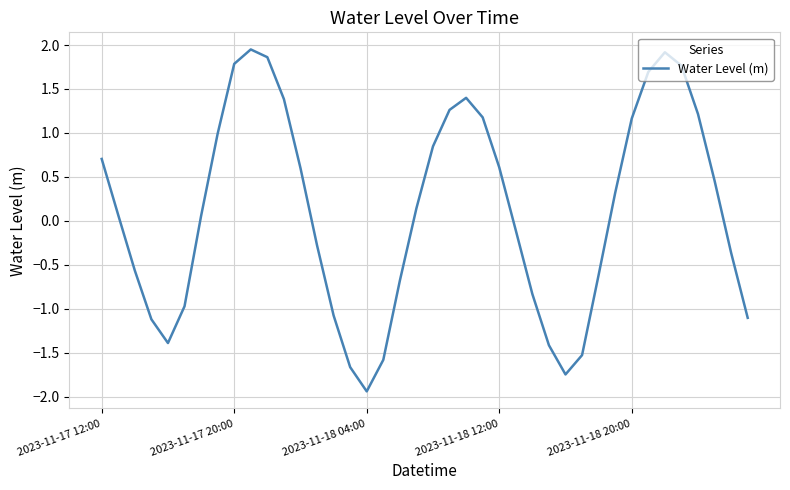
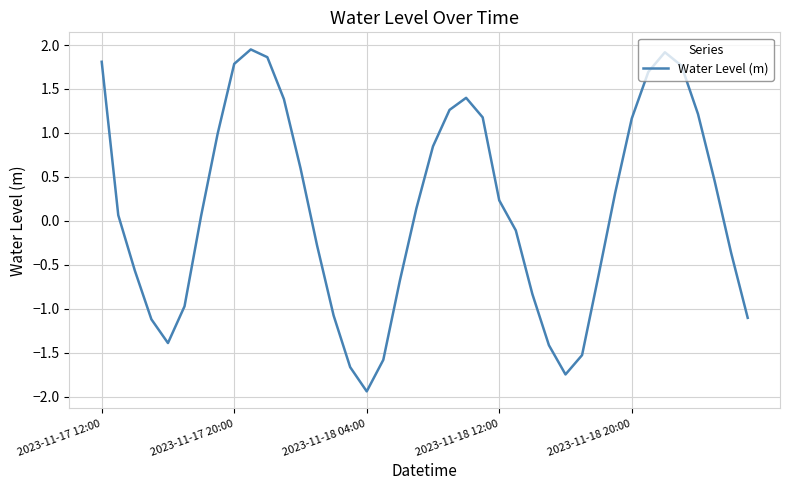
2023-11-17 12:00: 0.7 -> 1.8
2023-11-18 12:00: 0.6 -> 0.2
